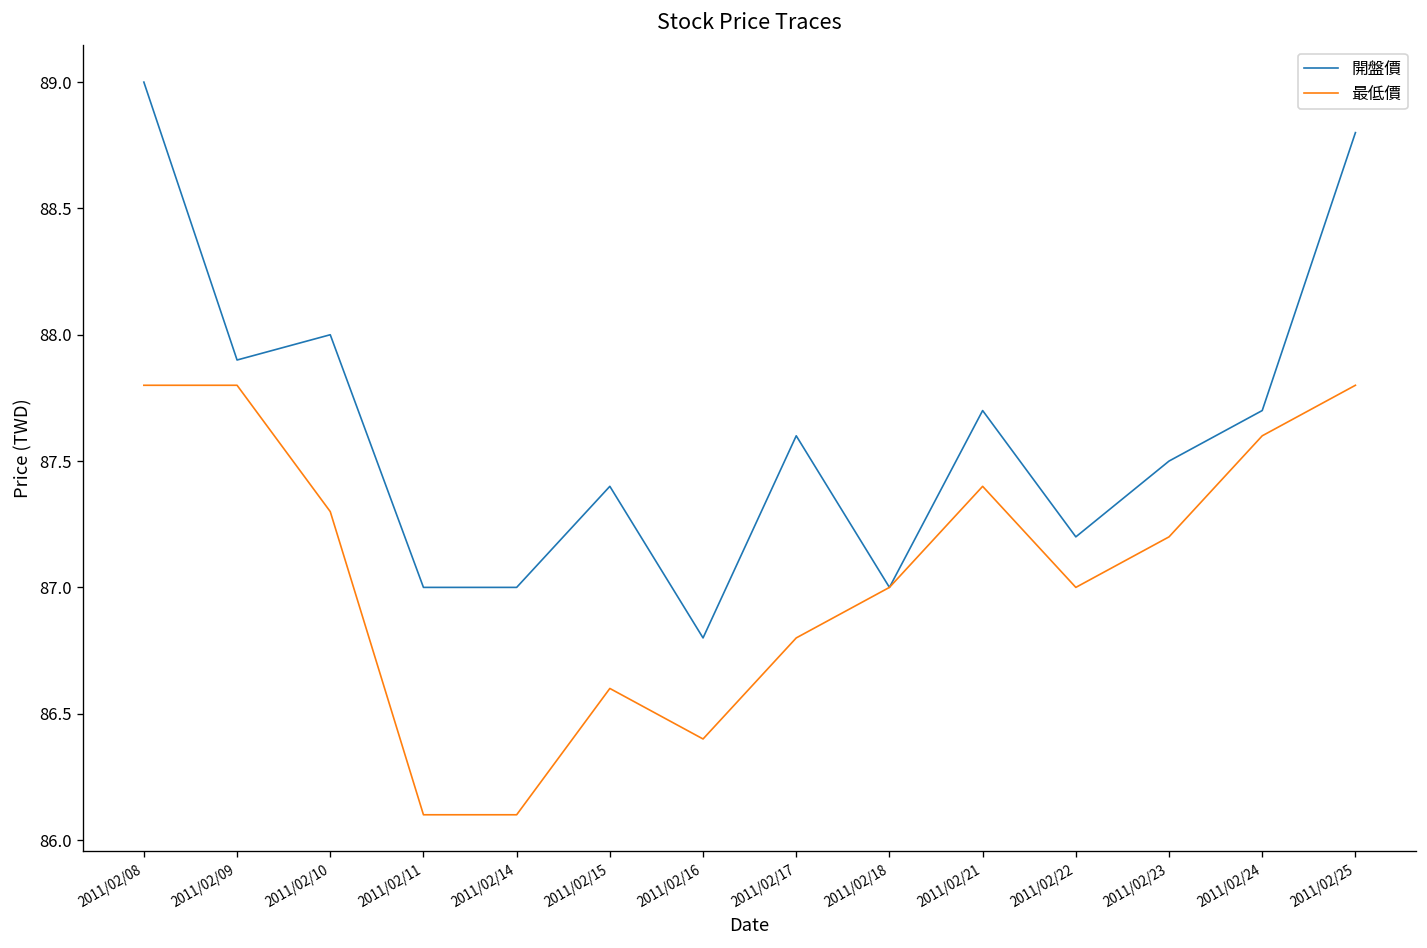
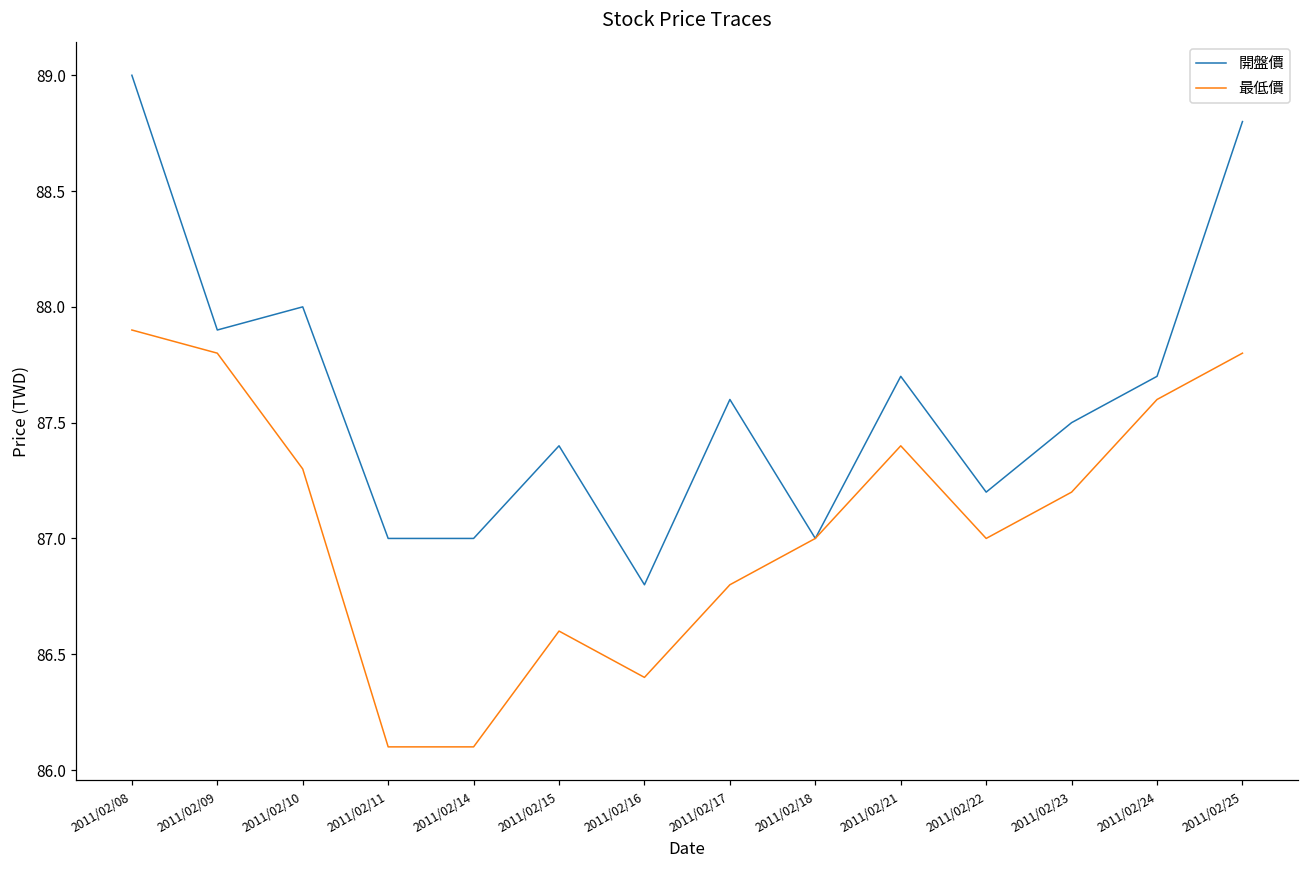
最低價, 2011/02/08: 87.8 -> 87.9
